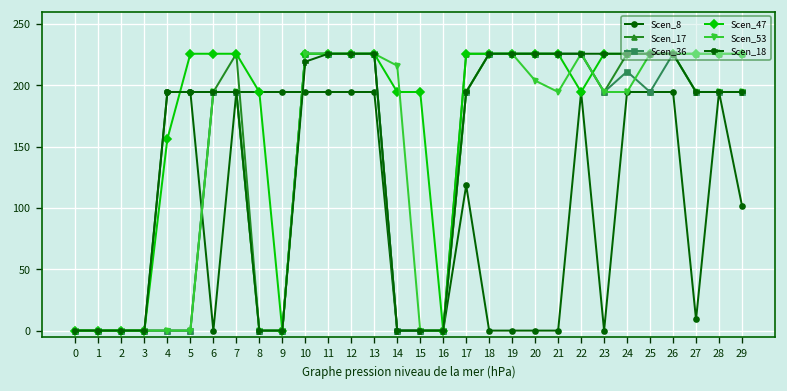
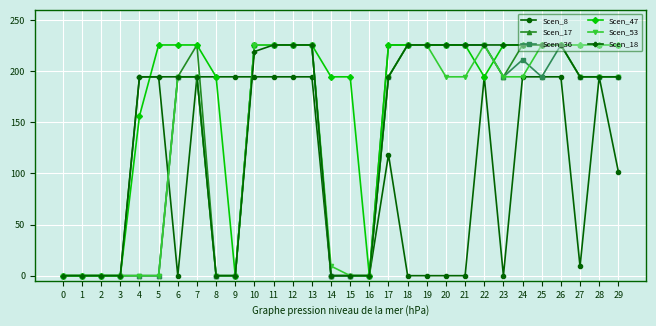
Scen_53, 14: 216 -> 9
Scen_53, 20: 204 -> 195
